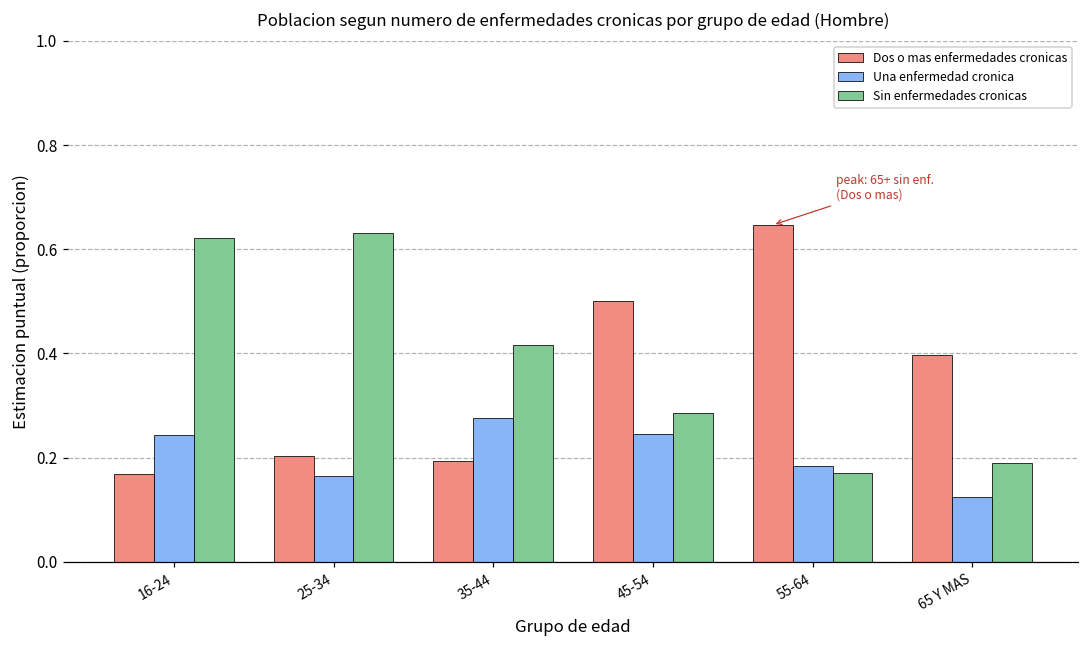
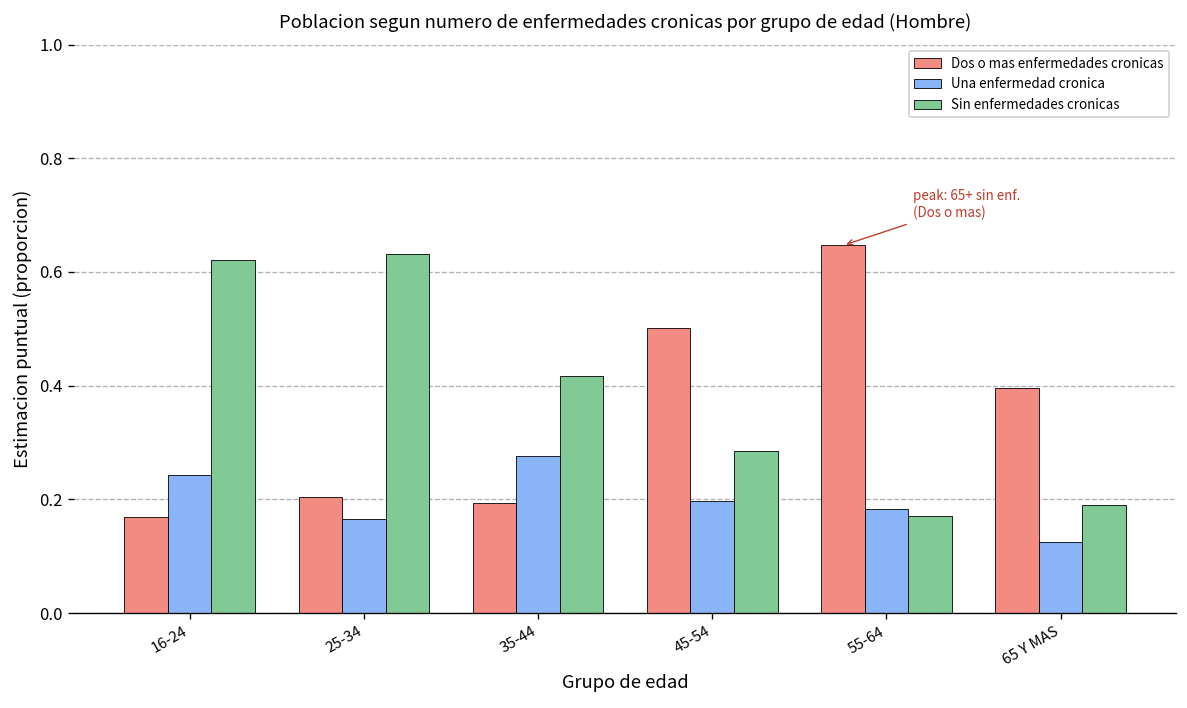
Una enfermedad cronica, 45-54: 0.24 -> 0.20
